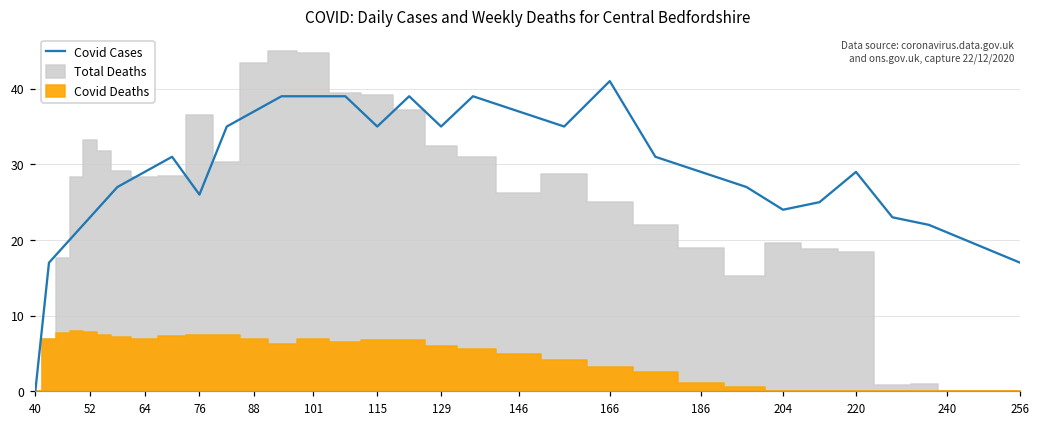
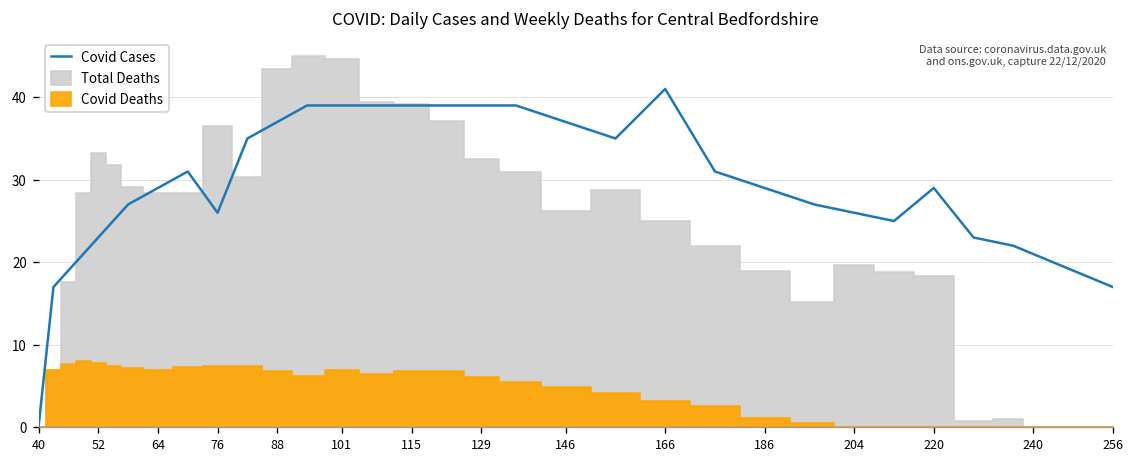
Covid Cases, 115: 35 -> 39
Covid Cases, 129: 35 -> 39
Covid Cases, 204: 24 -> 26
